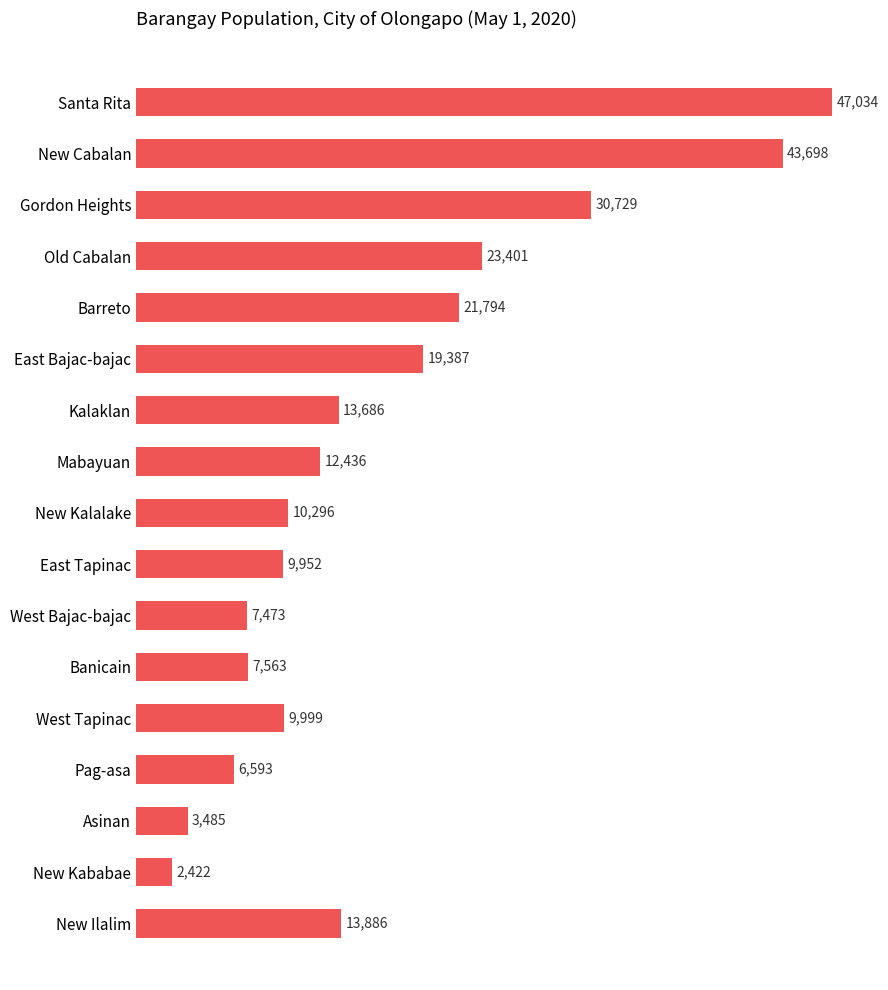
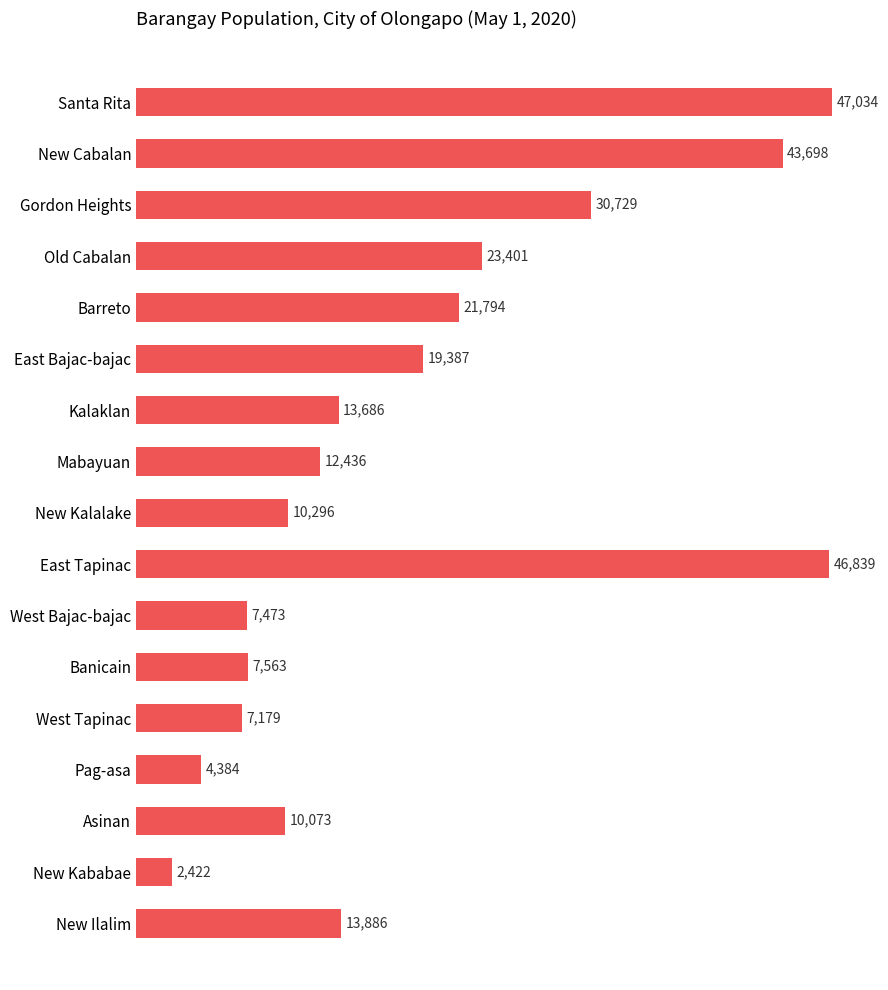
East Tapinac: 9,952 -> 46,839
West Tapinac: 9,999 -> 7,179
Pag-asa: 6,593 -> 4,384
Asinan: 3,485 -> 10,073
